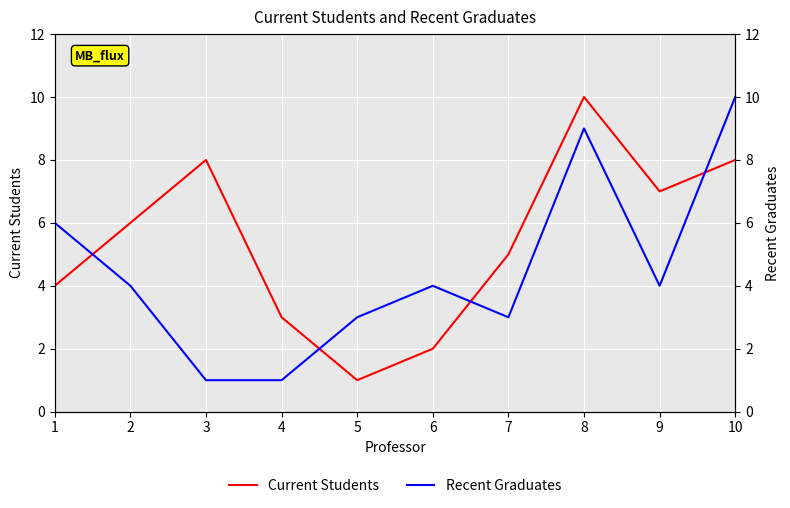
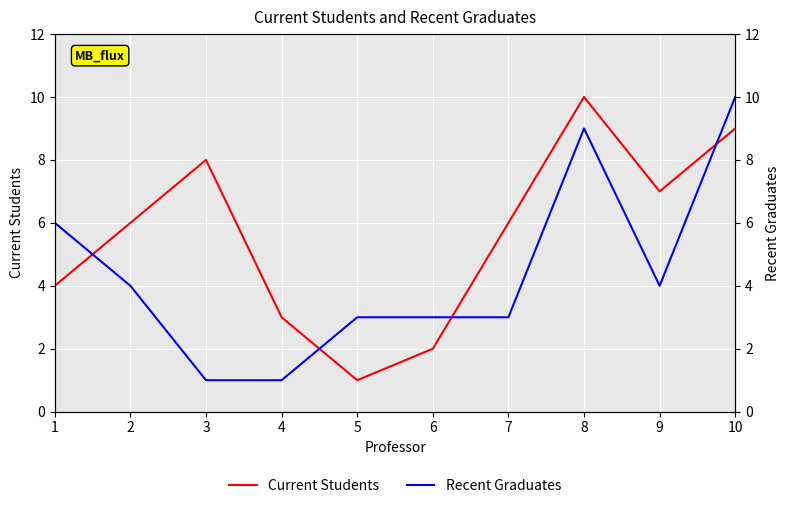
Current Students, 7: 5 -> 6
Current Students, 10: 8 -> 9
Recent Graduates, 6: 4 -> 3
